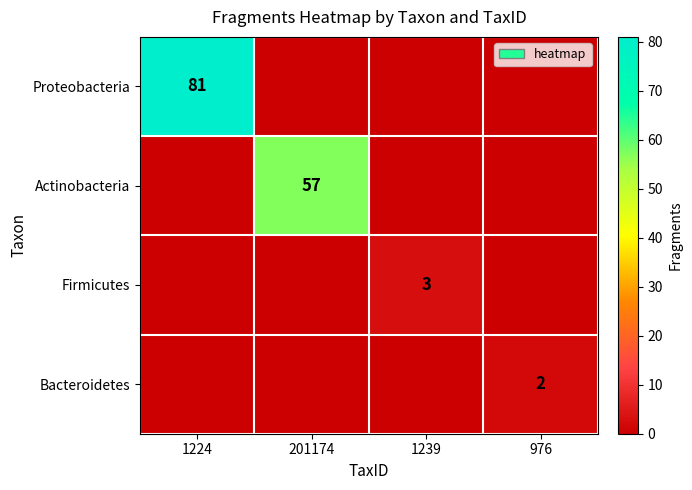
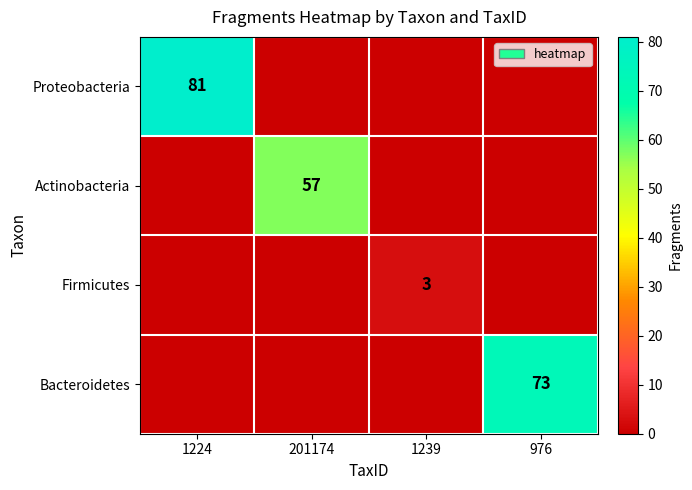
Bacteroidetes, 976: 2 -> 73
